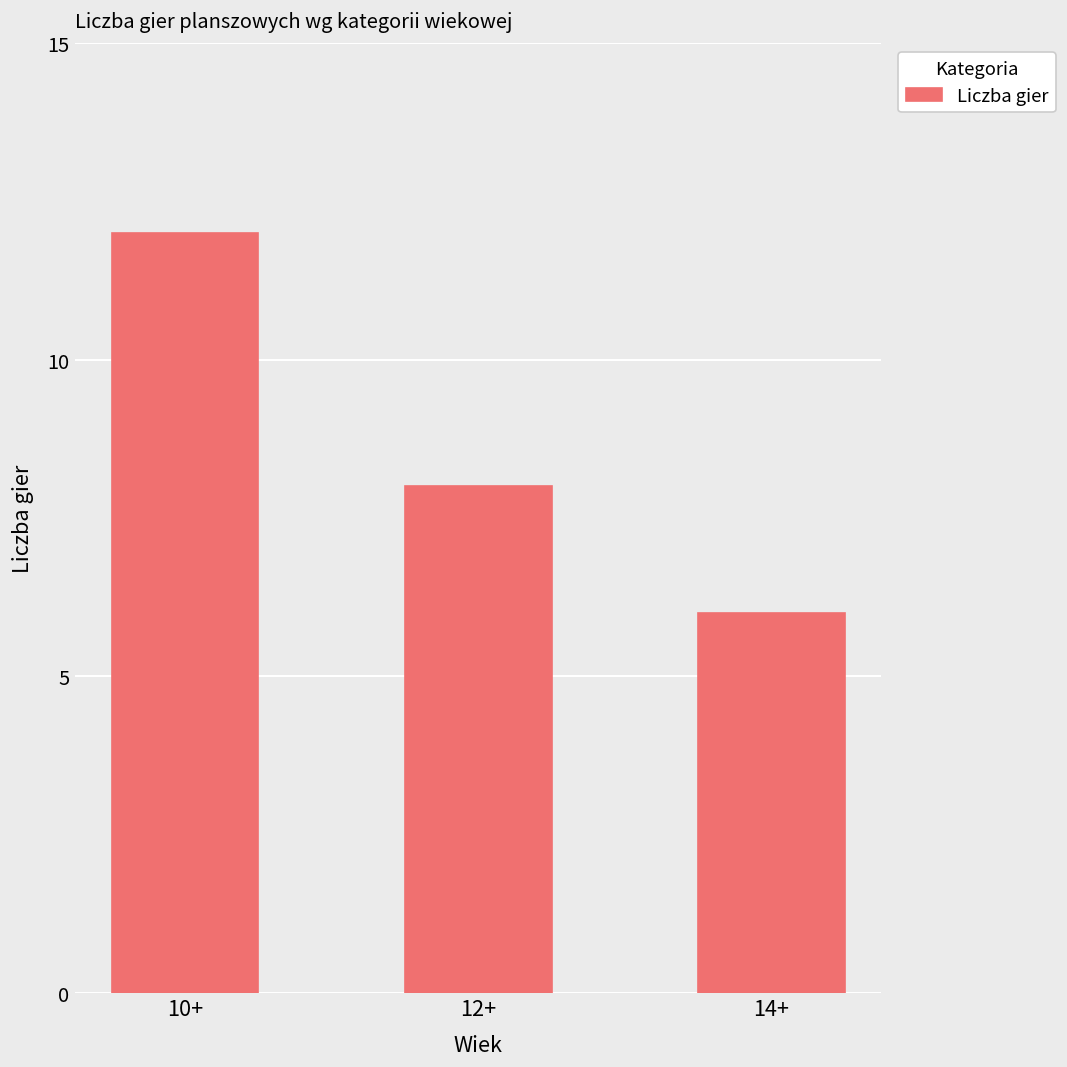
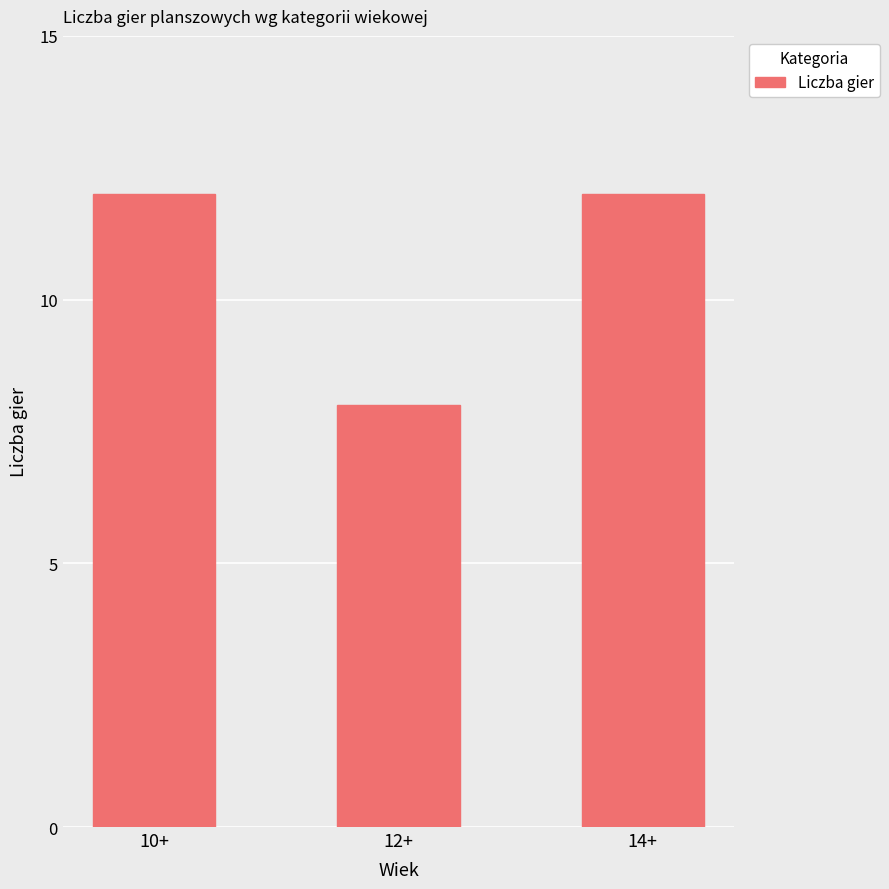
14+: 6 -> 12
